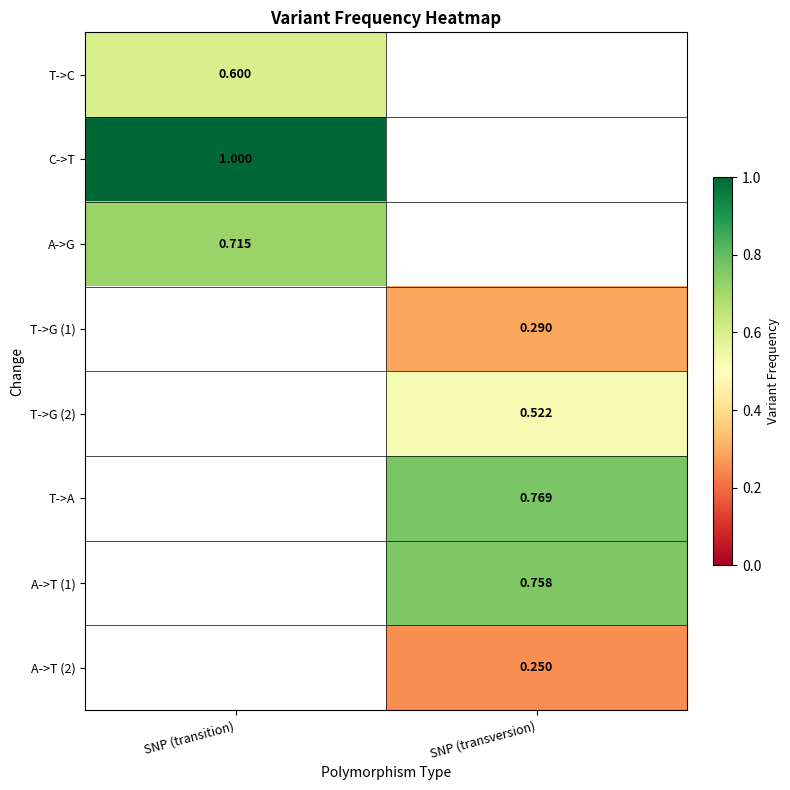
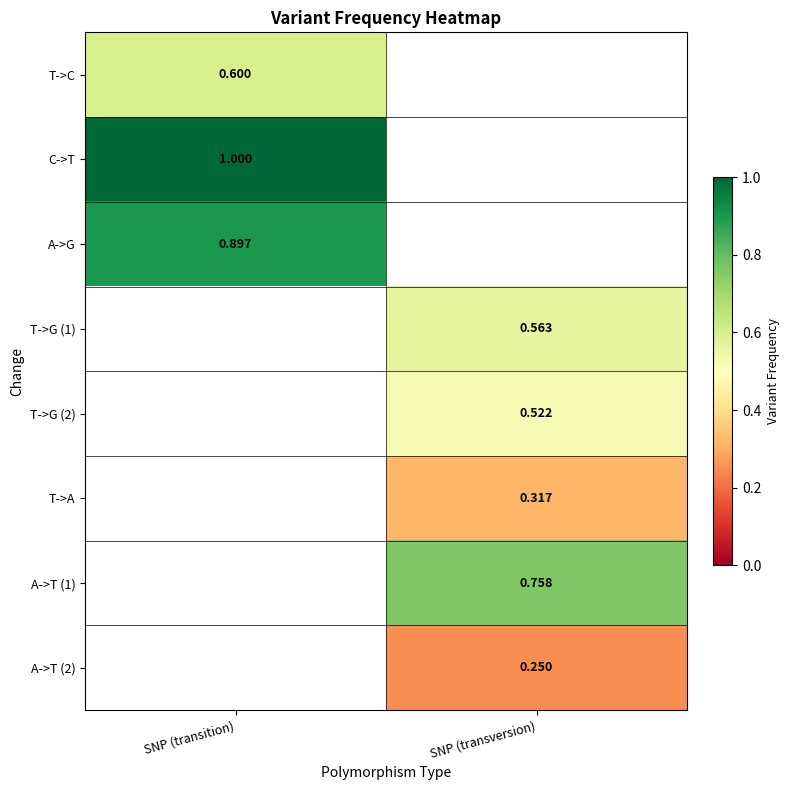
A->G, SNP (transition): 0.715 -> 0.897
T->G (1), SNP (transversion): 0.290 -> 0.563
T->A, SNP (transversion): 0.769 -> 0.317
